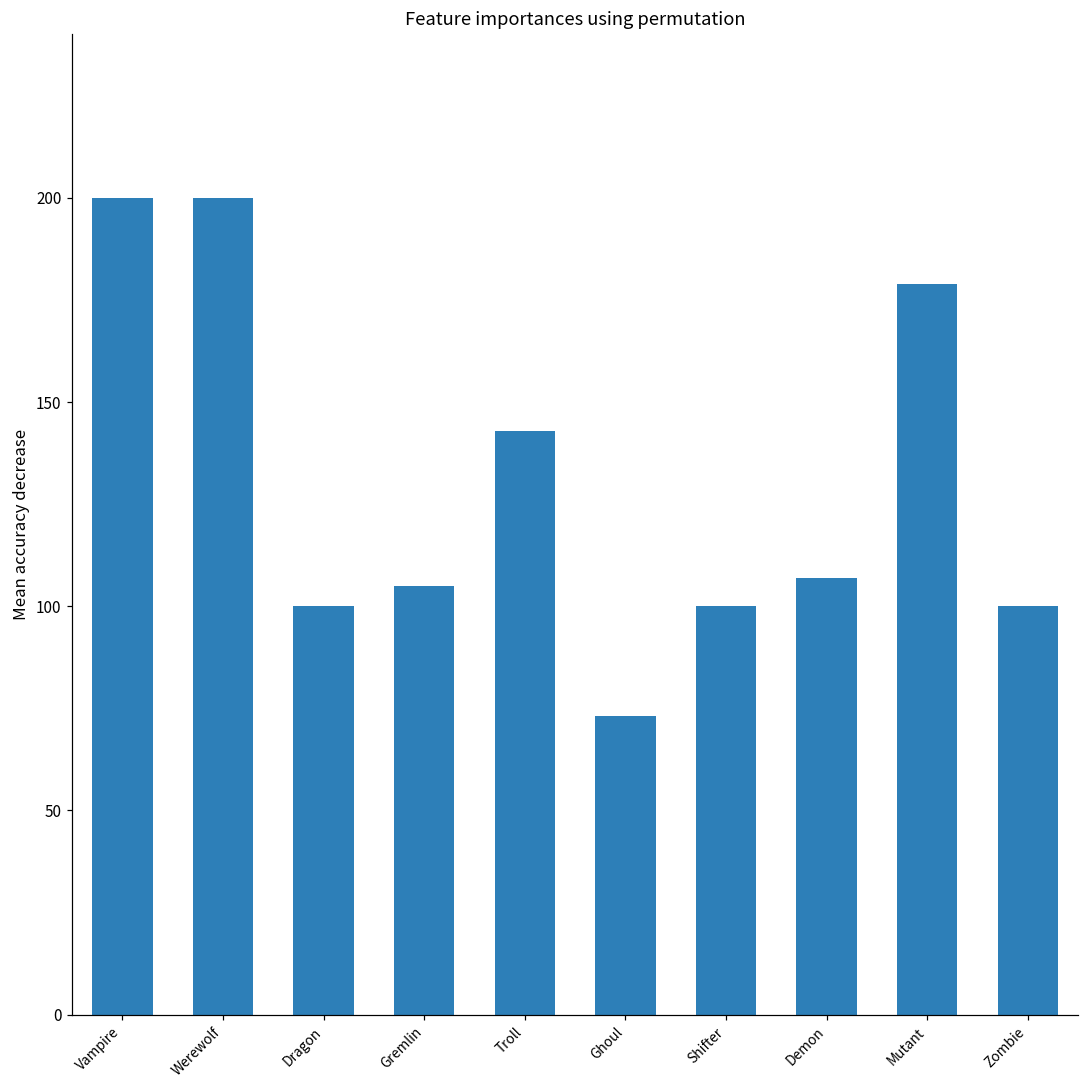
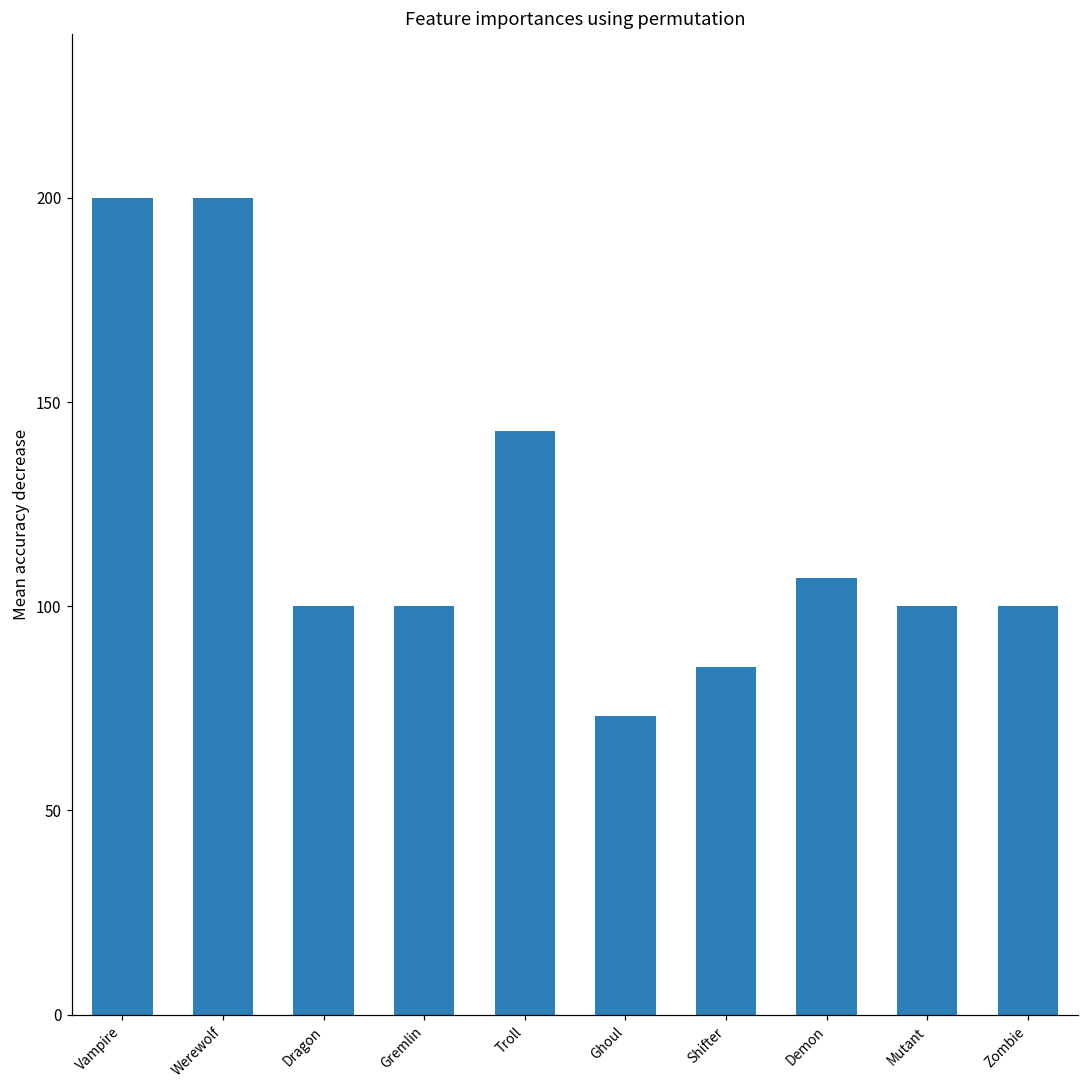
Gremlin: 105 -> 100
Shifter: 100 -> 85
Mutant: 179 -> 100
